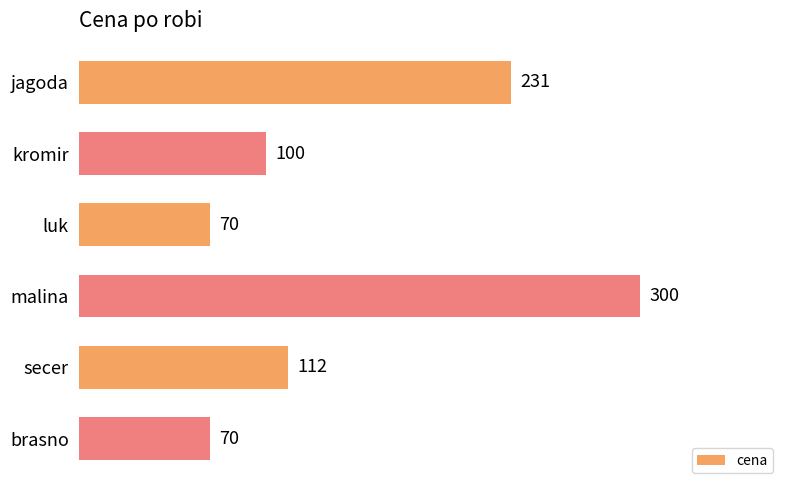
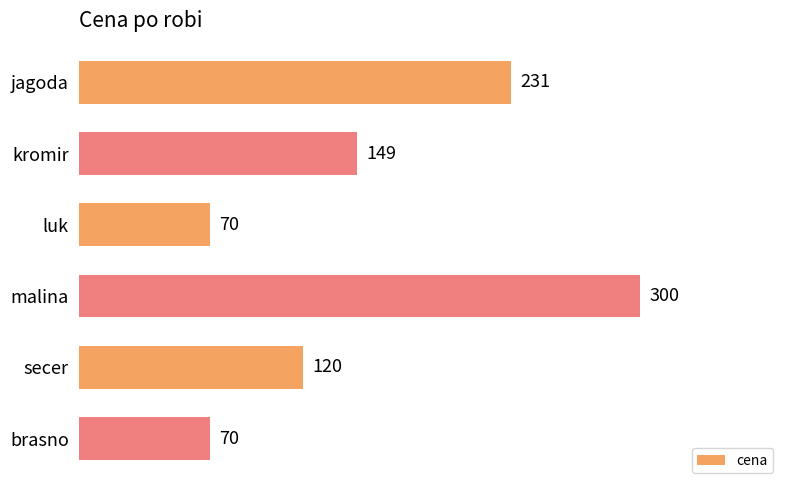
kromir: 100 -> 149
secer: 112 -> 120
